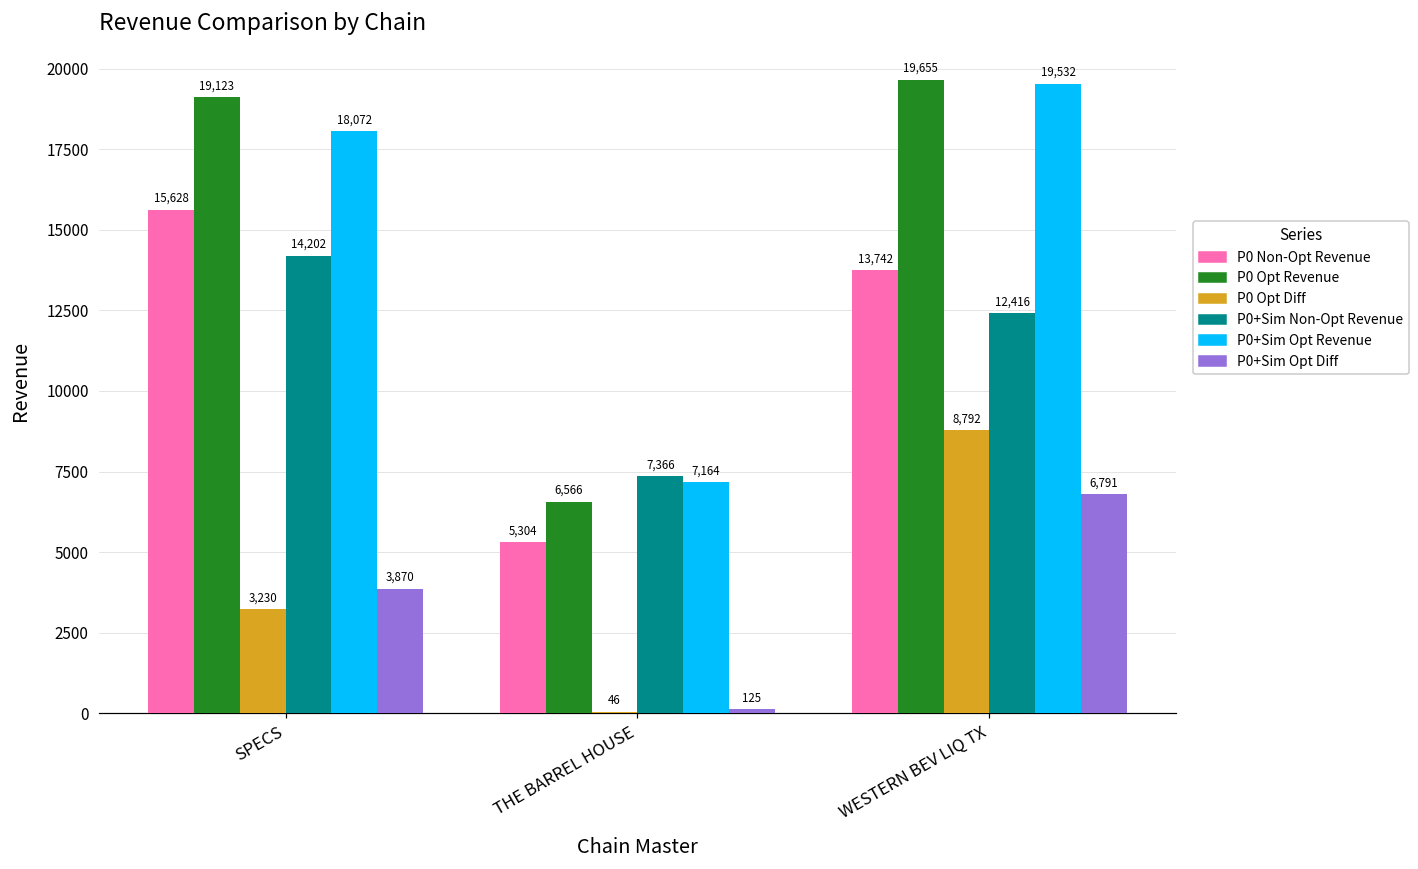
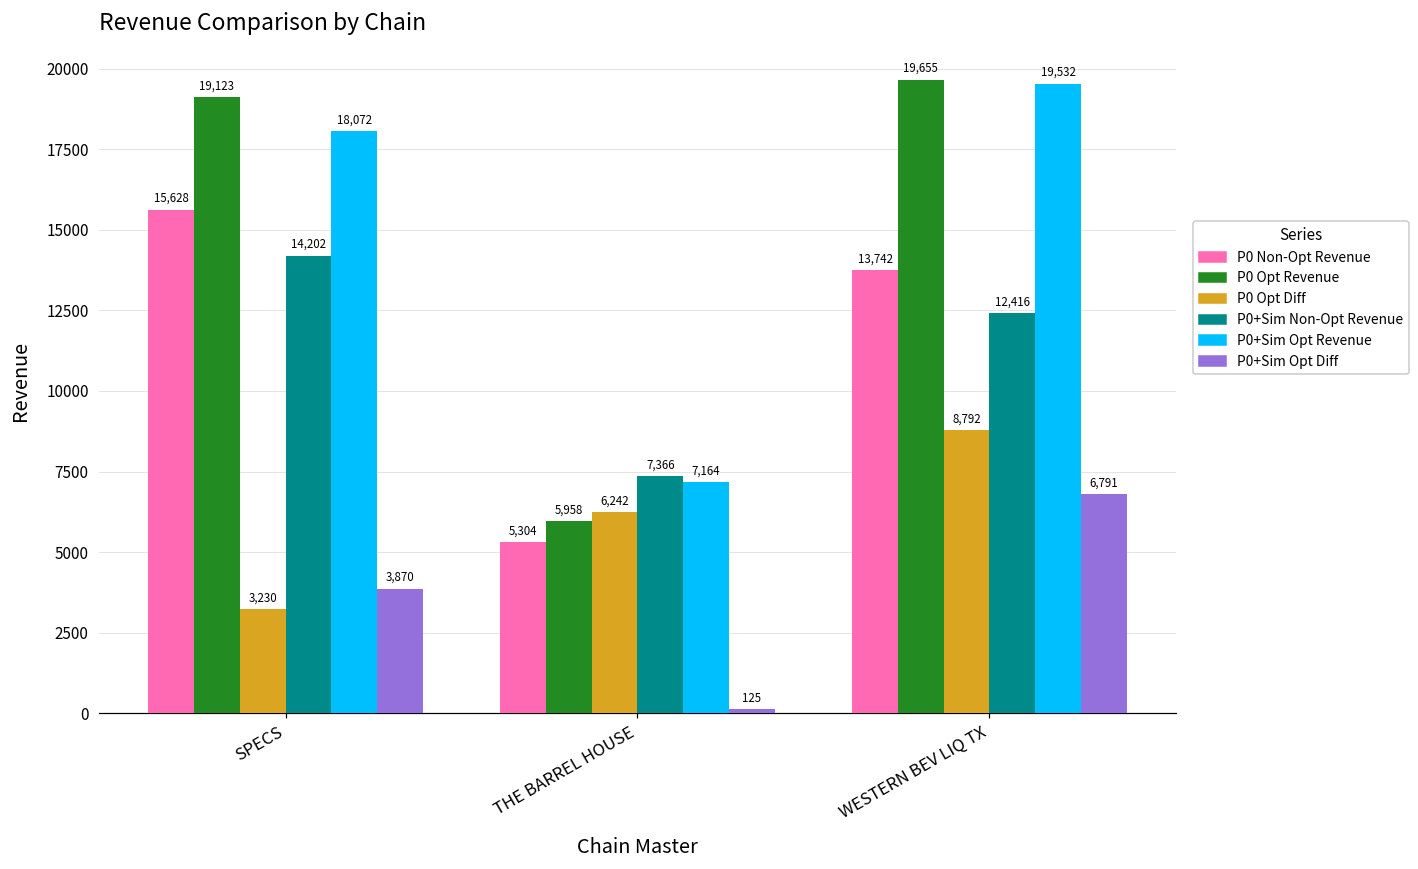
P0 Opt Revenue, THE BARREL HOUSE: 6,566 -> 5,958
P0 Opt Diff, THE BARREL HOUSE: 46 -> 6,242
